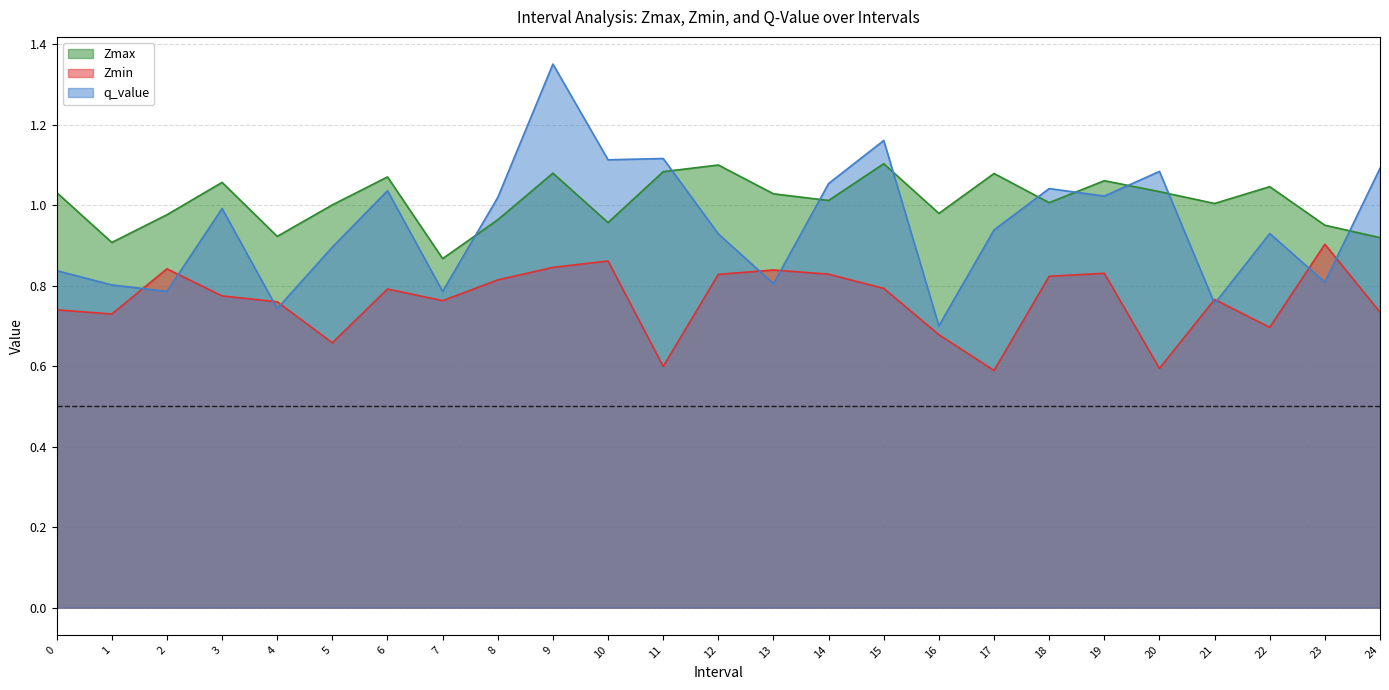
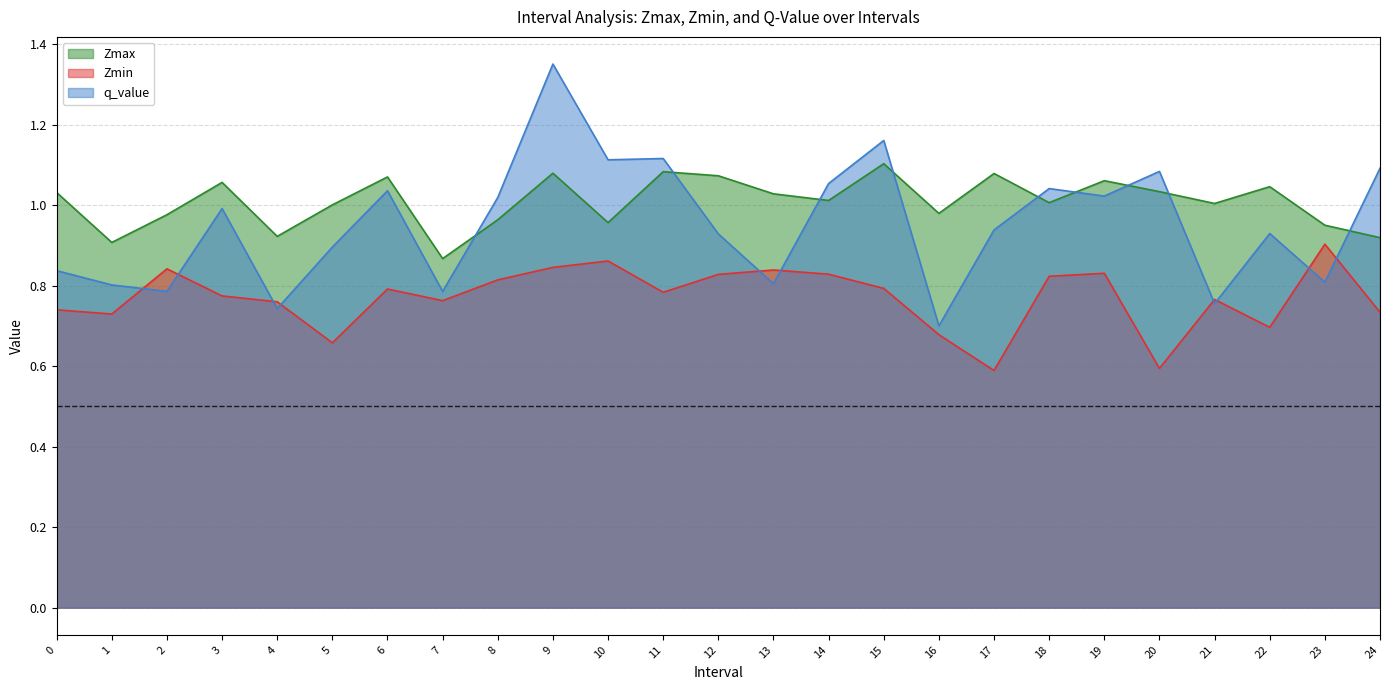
Zmin, 11: 0.60 -> 0.78
Zmax, 12: 1.10 -> 1.07
